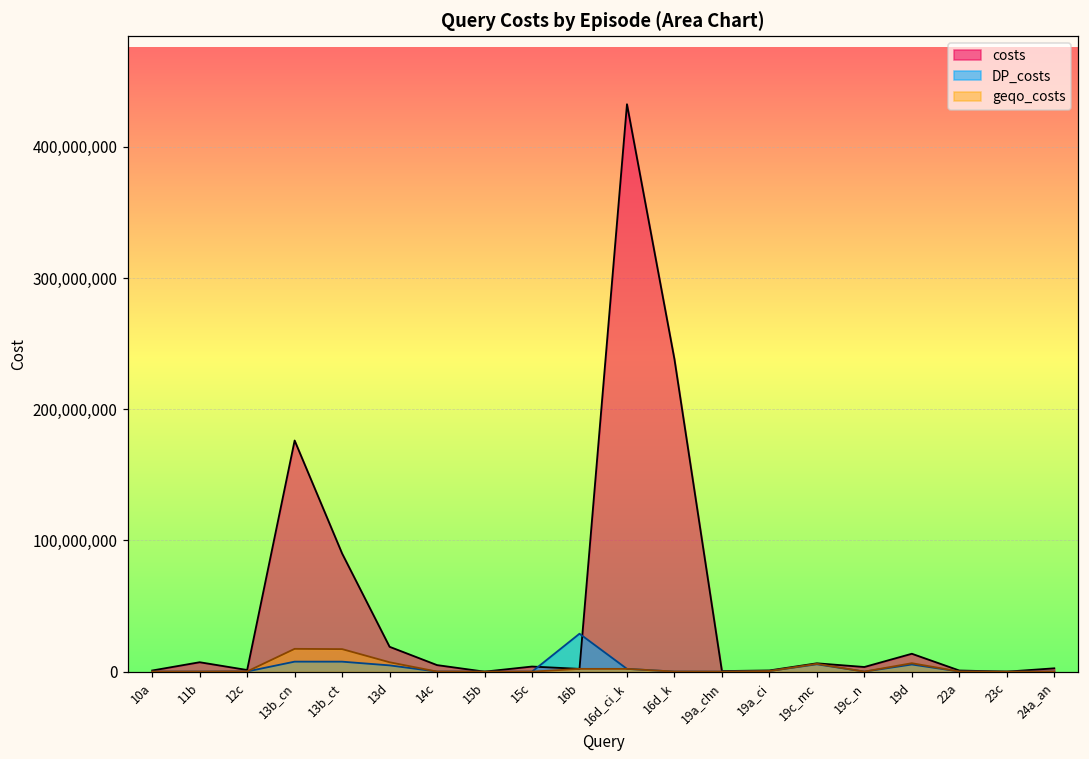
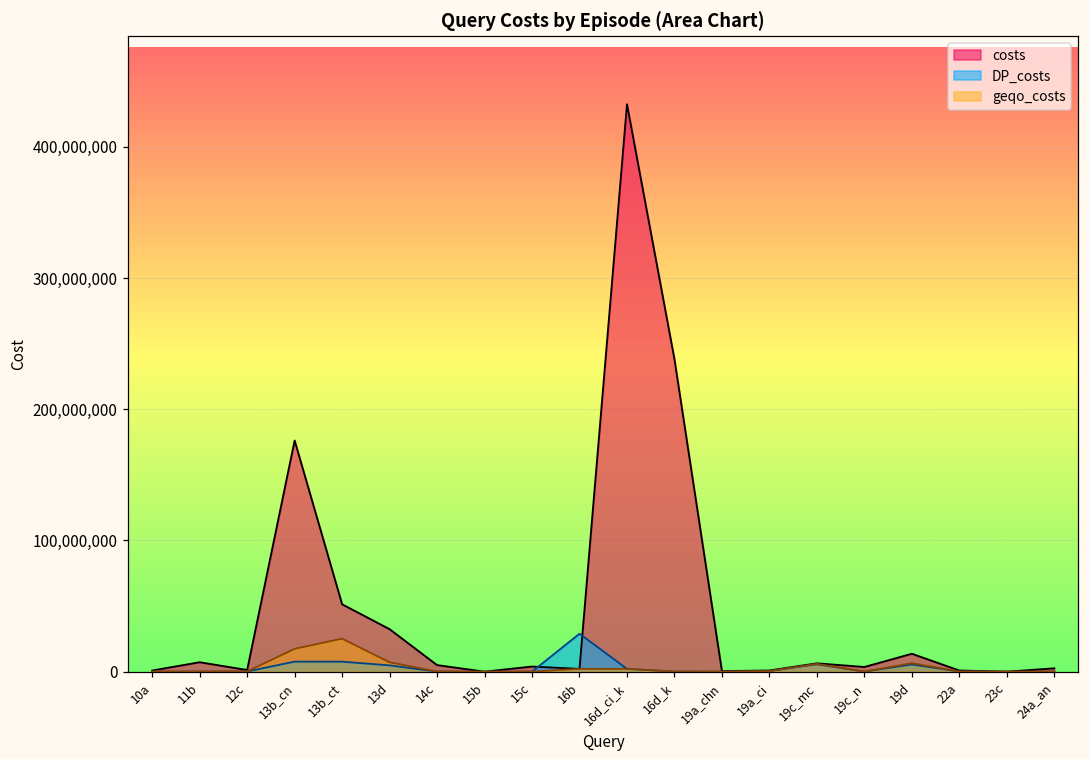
costs, 13b_ct: 90,000,000 -> 51,000,000
geqo_costs, 13b_ct: 17,000,000 -> 25,000,000
costs, 13d: 19,000,000 -> 32,000,000
